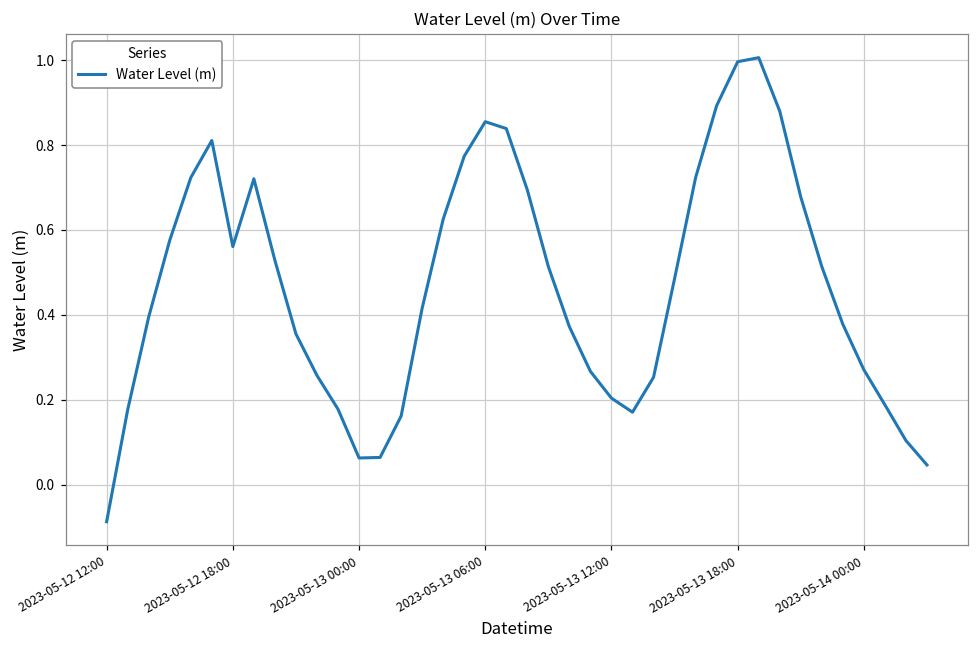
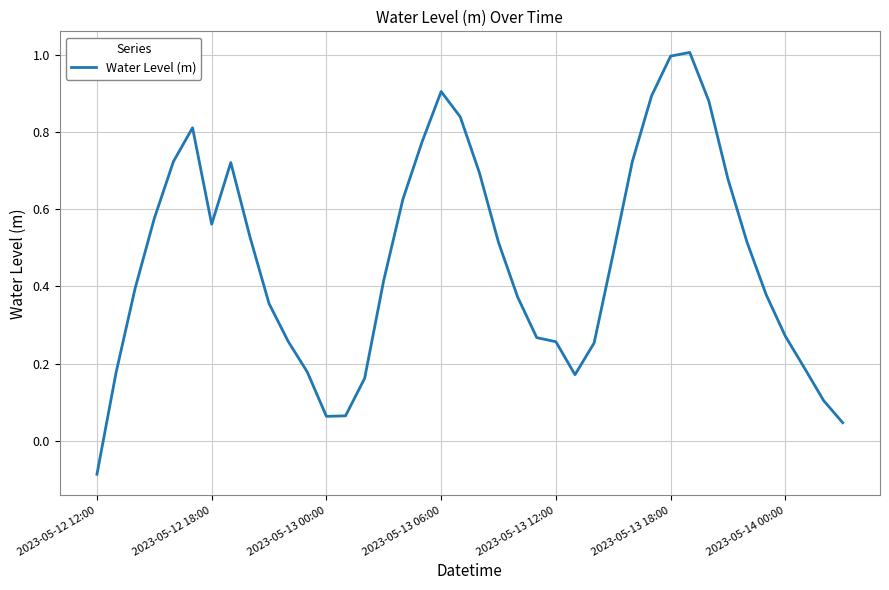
2023-05-13 06:00: 0.85 -> 0.90
2023-05-13 12:00: 0.20 -> 0.26
